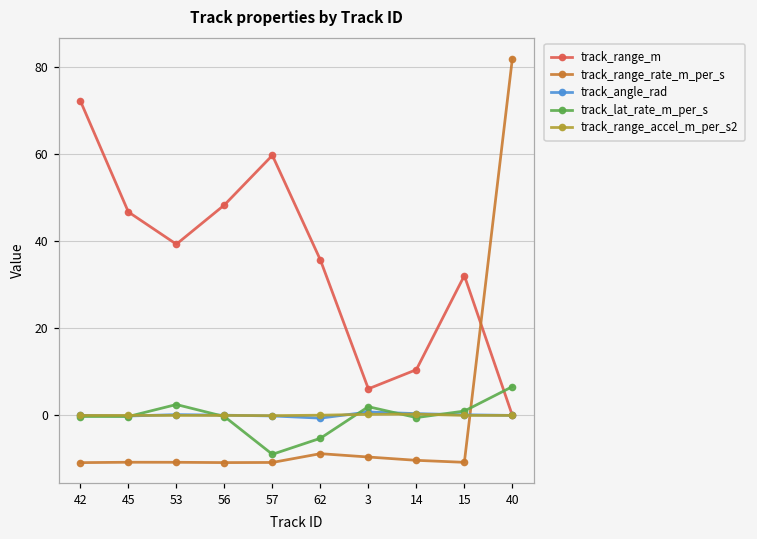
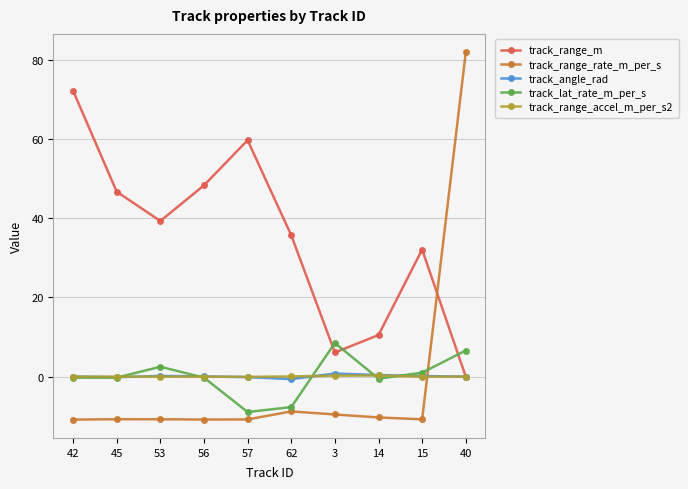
track_lat_rate_m_per_s, 62: -5 -> -8
track_lat_rate_m_per_s, 3: 2 -> 9
